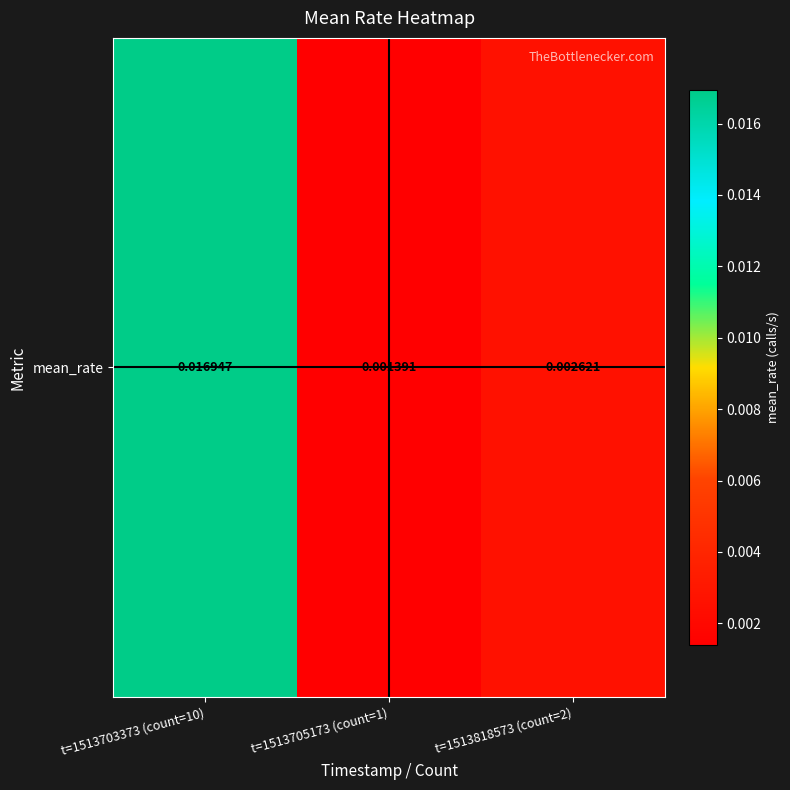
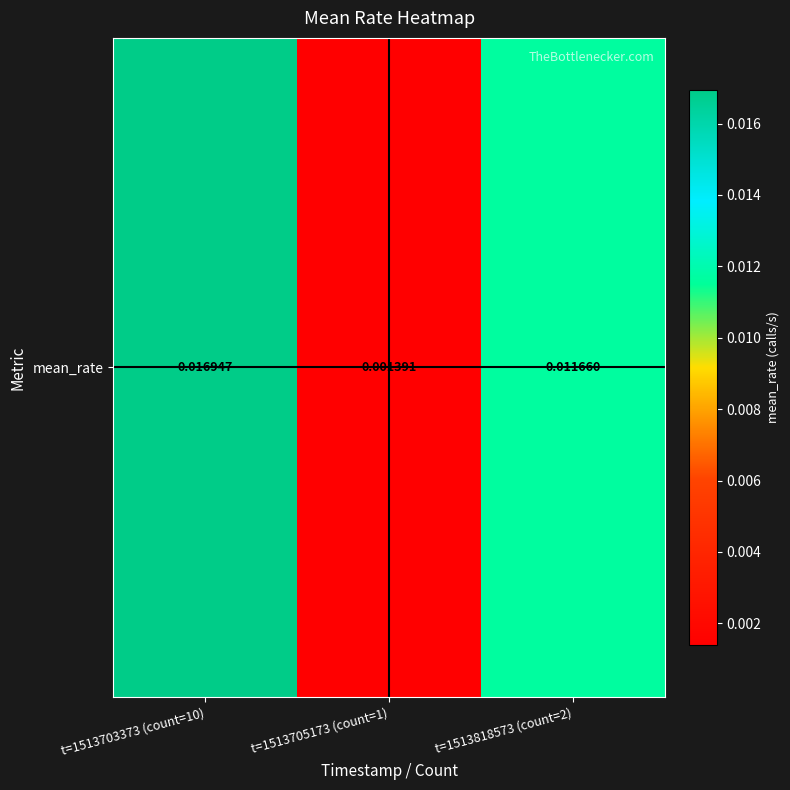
mean_rate, t=1513818573 (count=2): 0.002621 -> 0.011660
